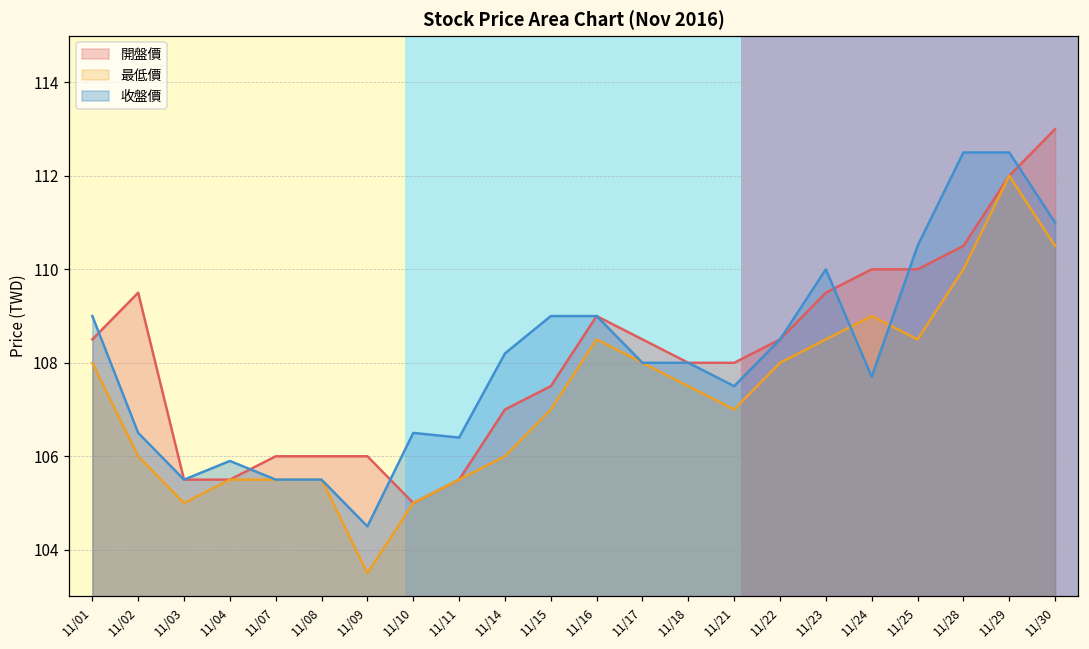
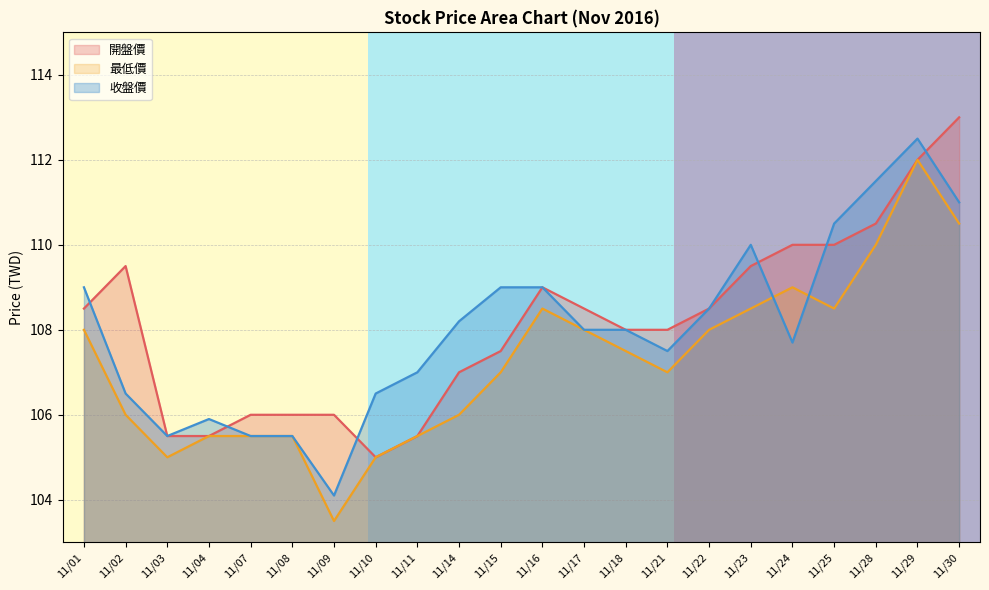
收盤價, 11/09: 104.5 -> 104.1
收盤價, 11/11: 106.4 -> 107.0
收盤價, 11/28: 112.5 -> 111.5
